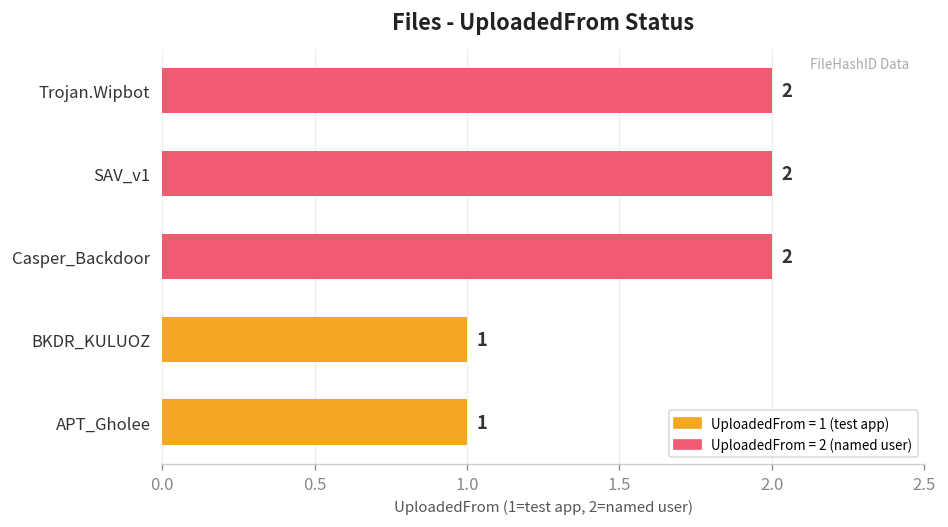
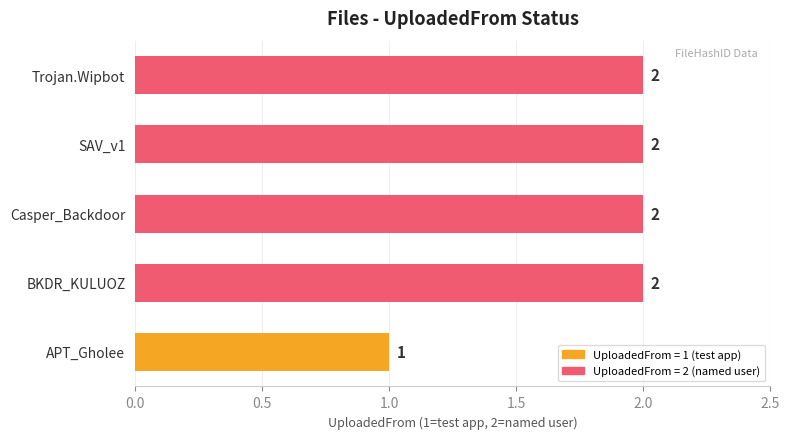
BKDR_KULUOZ: 1 -> 2
